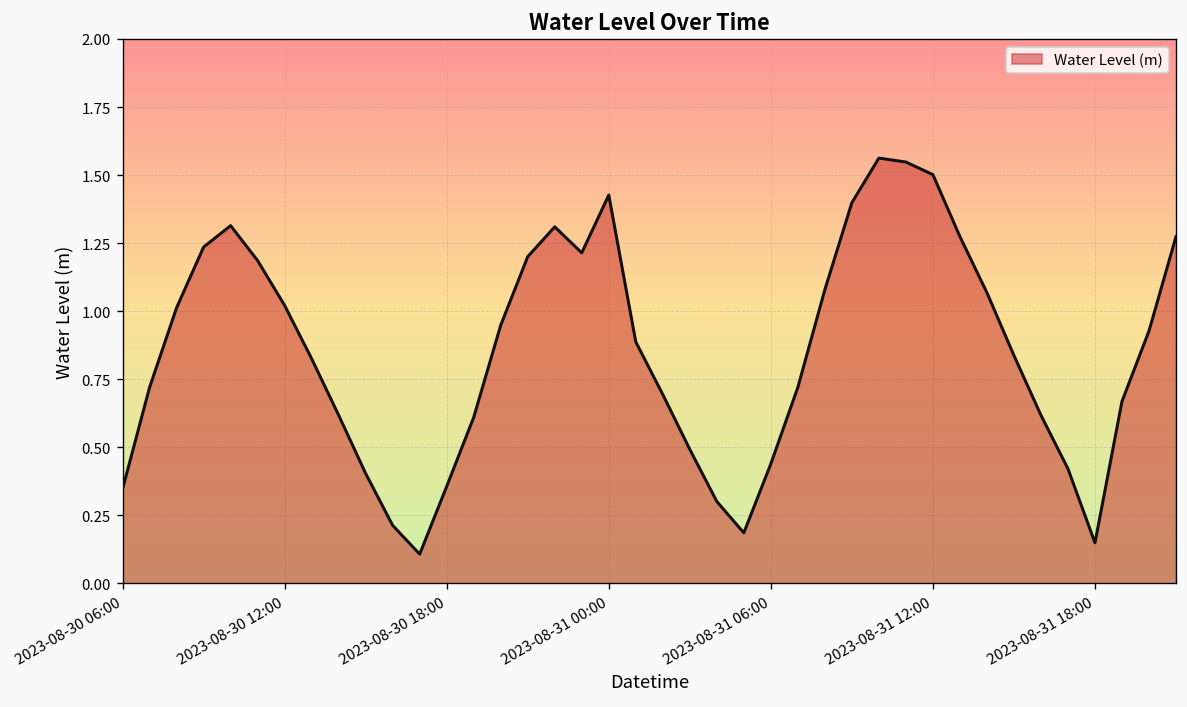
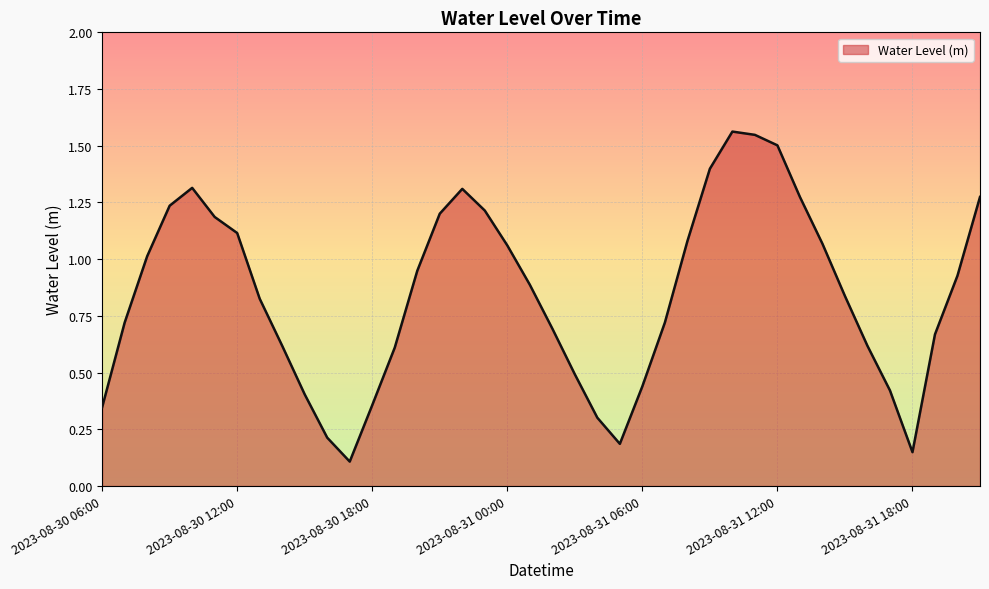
2023-08-30 12:00: 1.02 -> 1.12
2023-08-31 00:00: 1.43 -> 1.06
